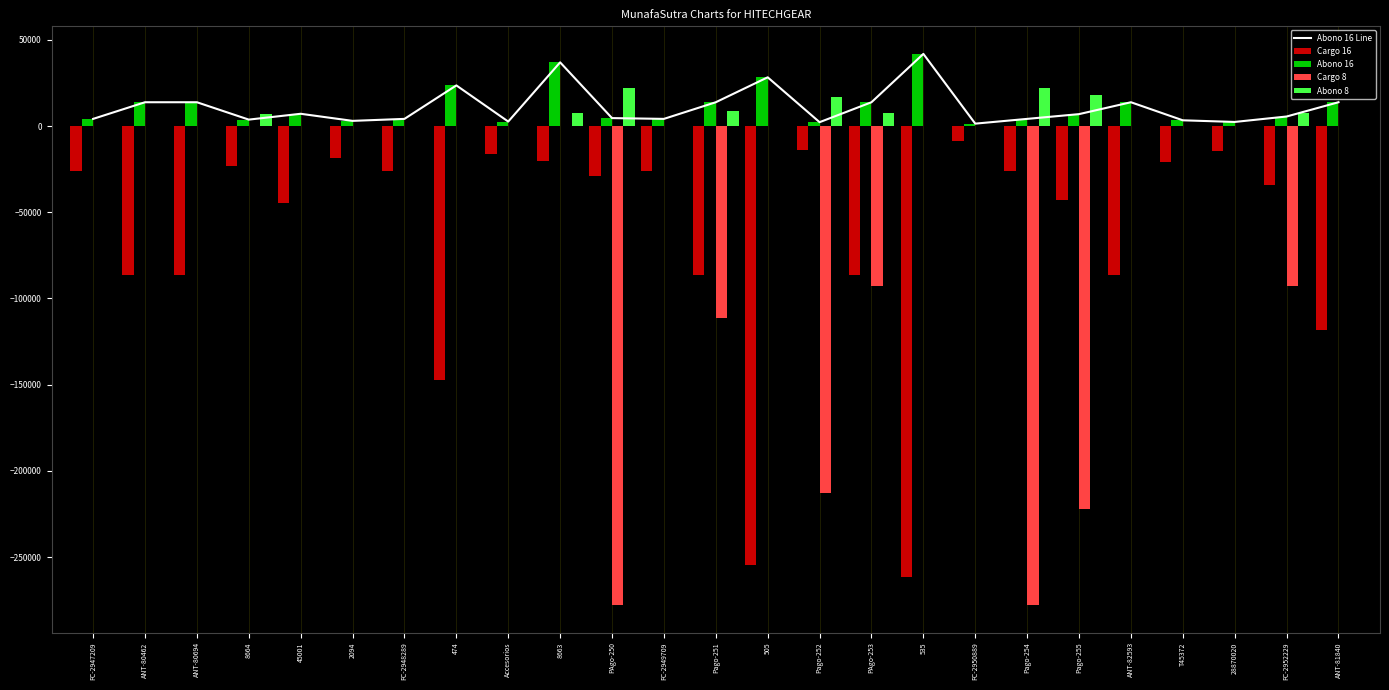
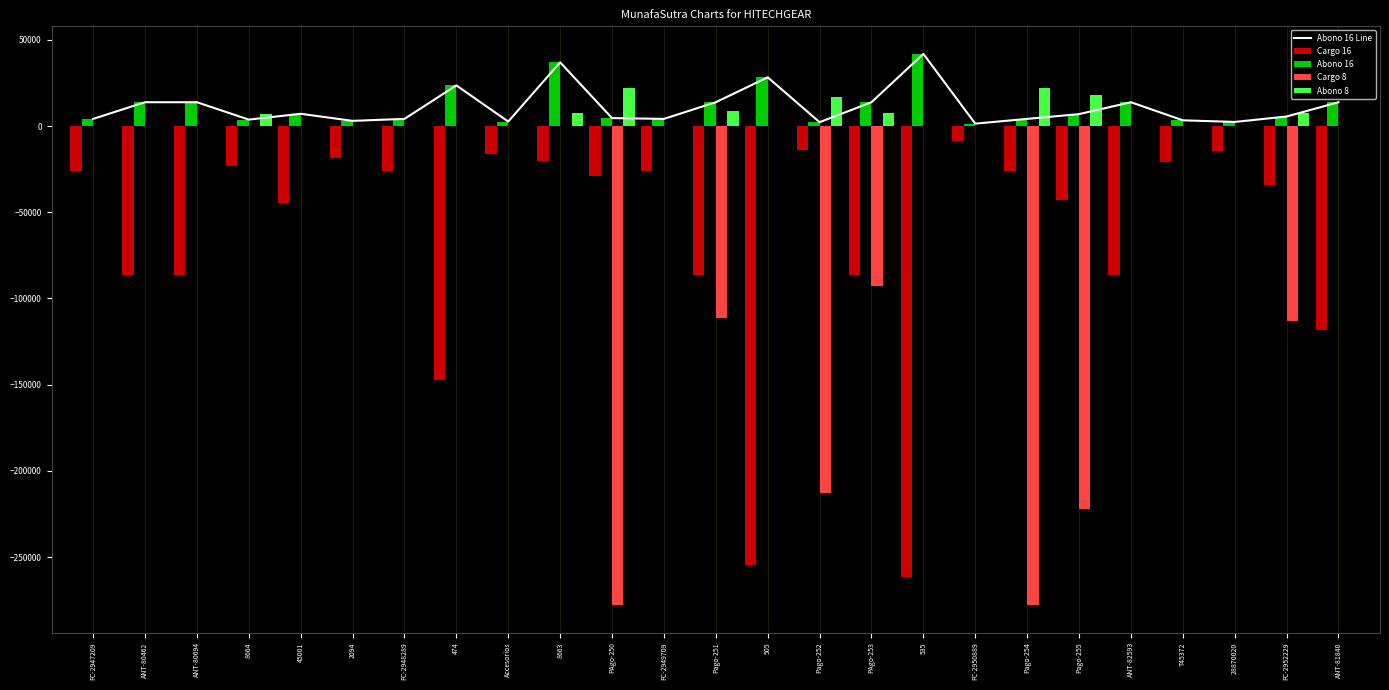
Cargo 8, FC-2952229: -93000 -> -113000
